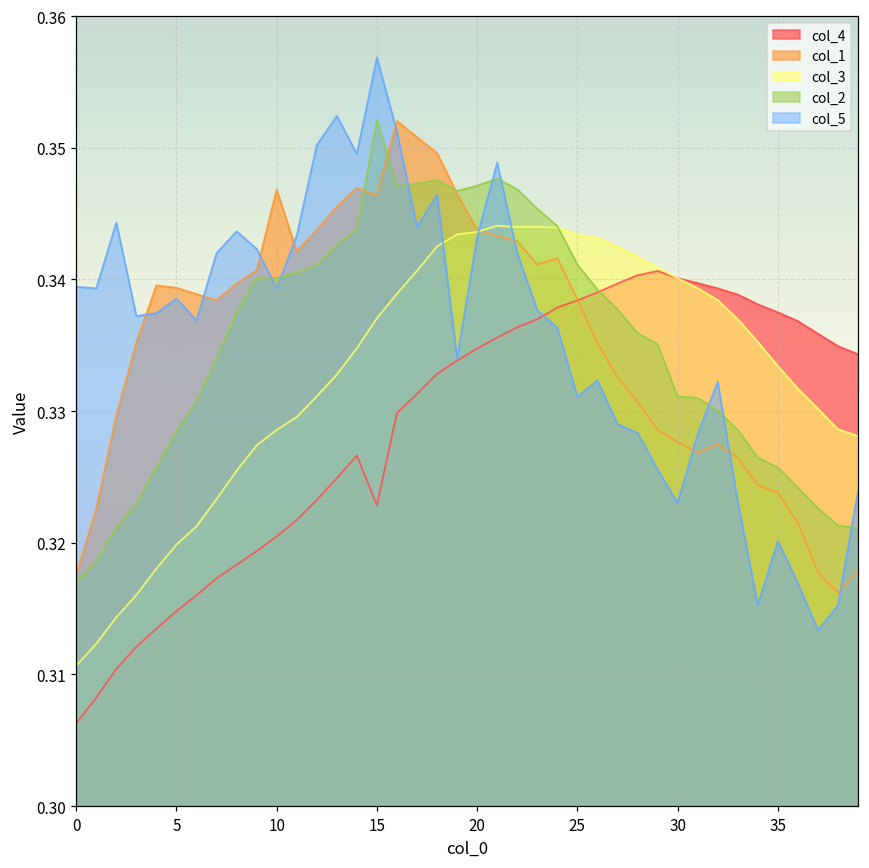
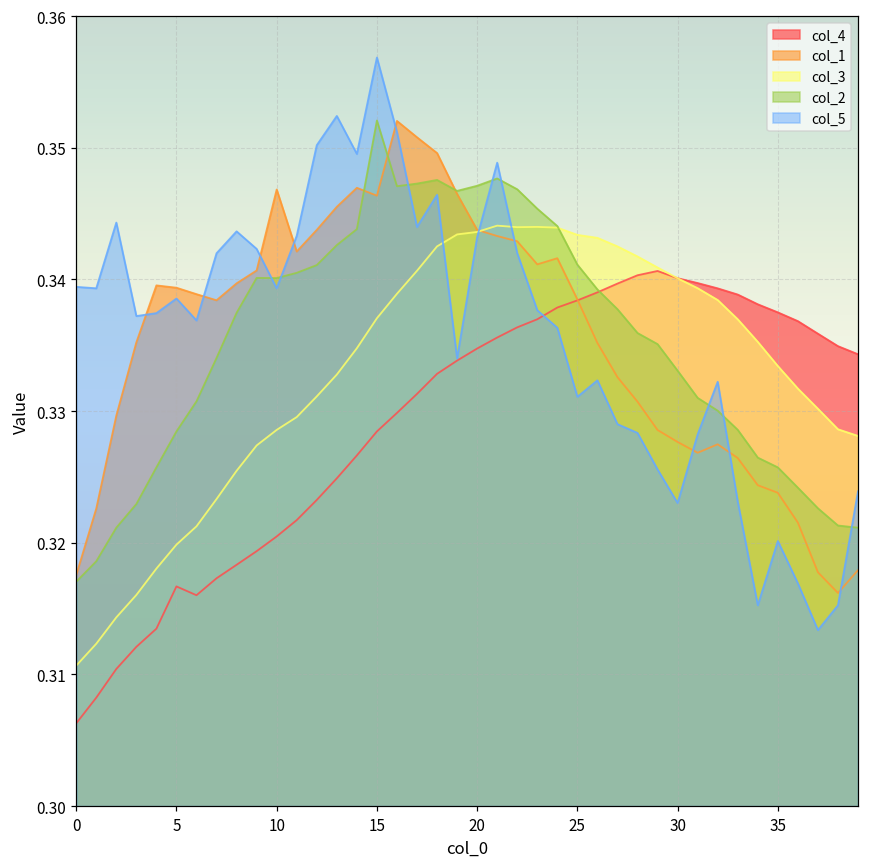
col_4, 5: 0.3148 -> 0.3167
col_4, 15: 0.3228 -> 0.3285
col_2, 30: 0.3311 -> 0.3331
